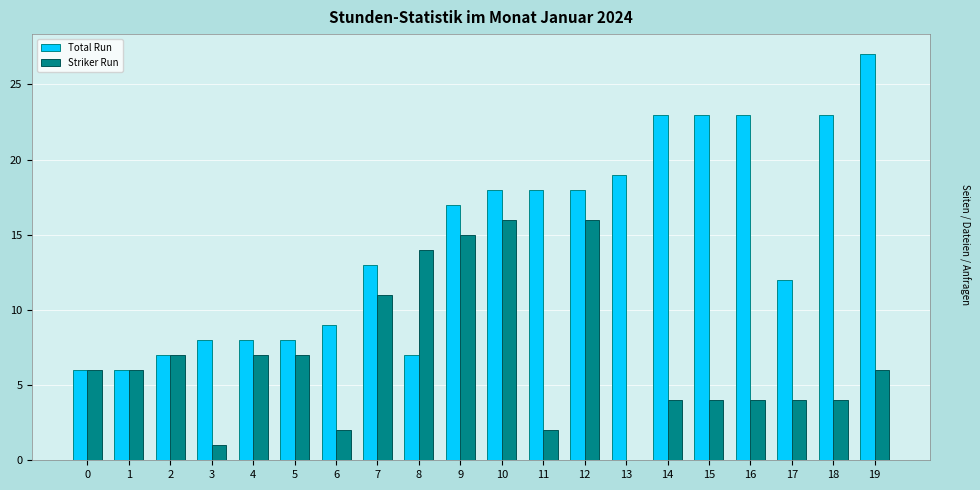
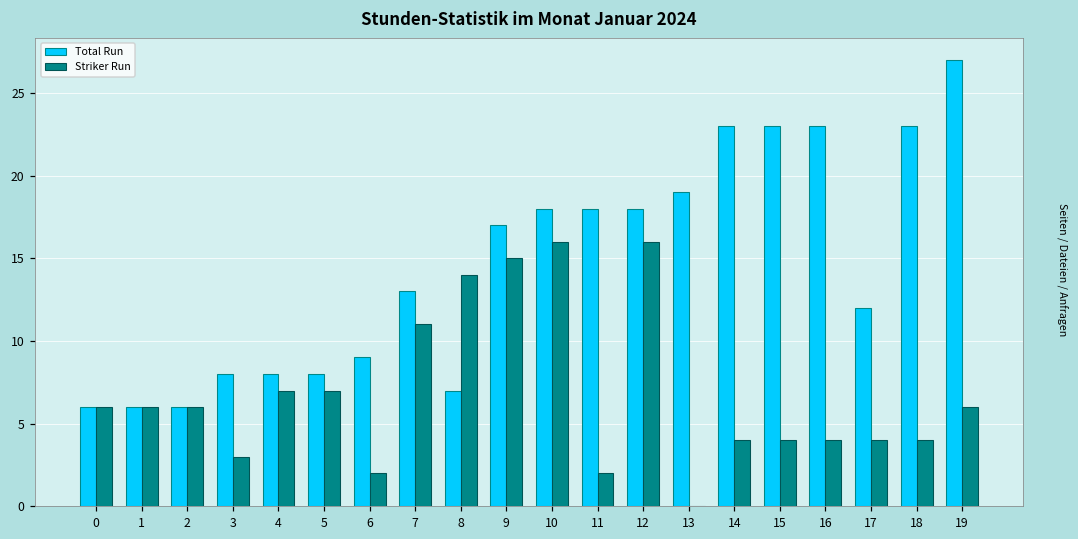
Total Run, 2: 7 -> 6
Striker Run, 2: 7 -> 6
Striker Run, 3: 1 -> 3
